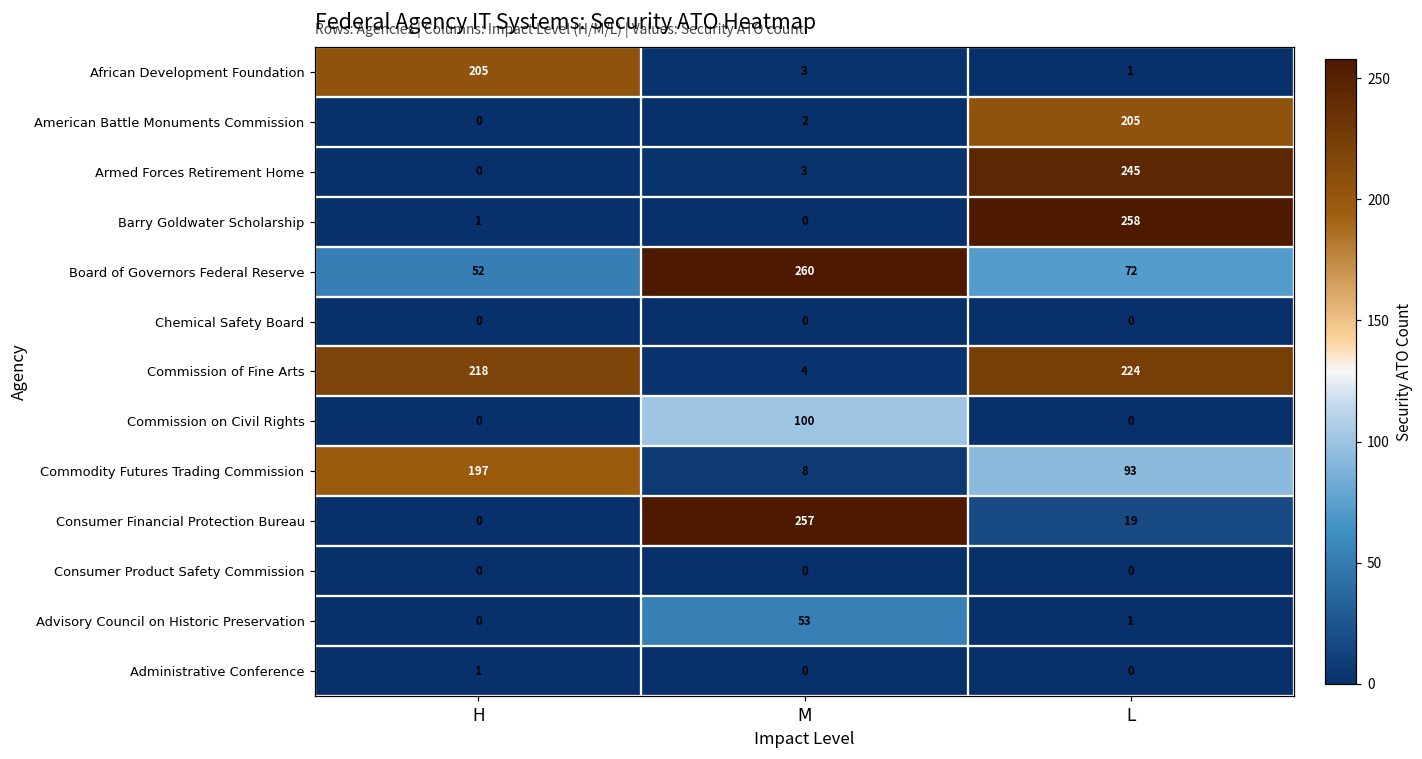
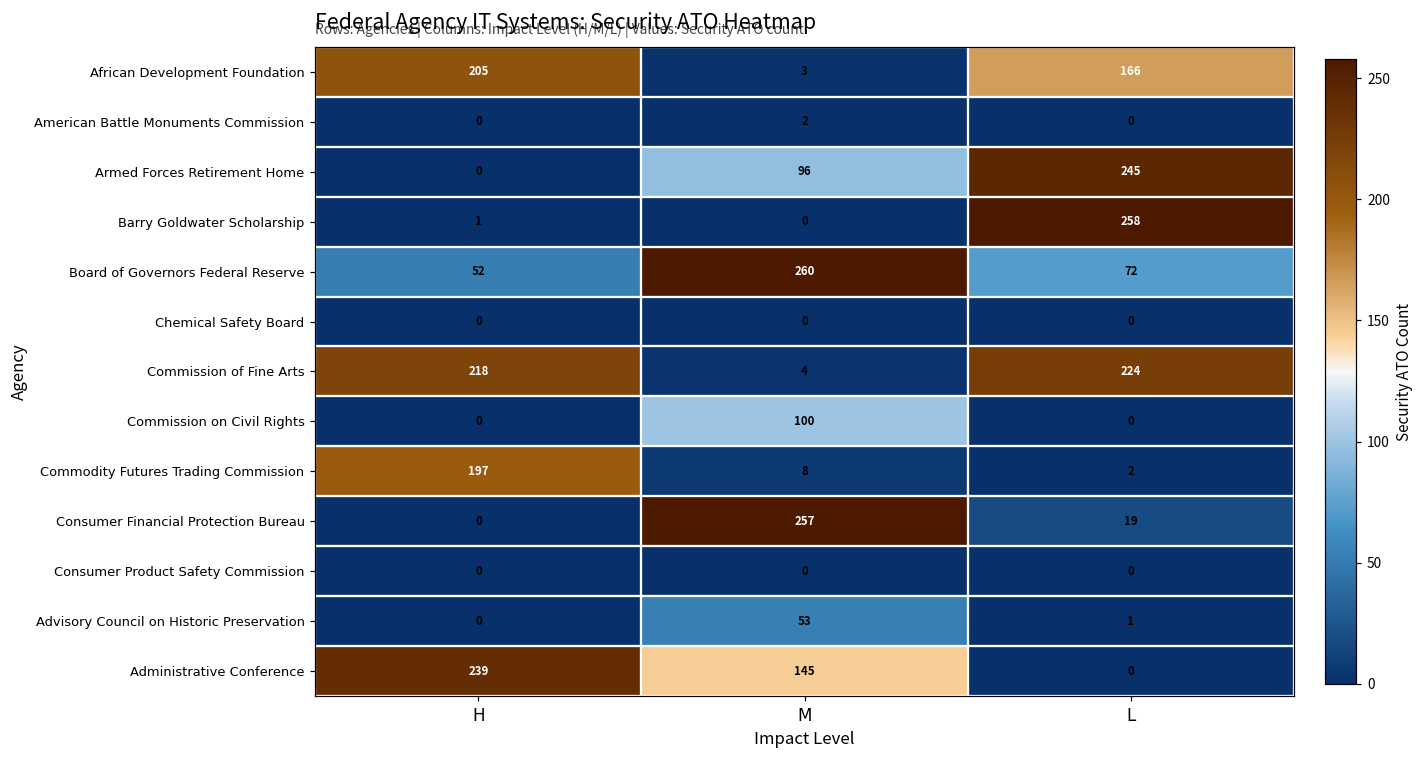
African Development Foundation, L: 1 -> 166
American Battle Monuments Commission, L: 205 -> 0
Armed Forces Retirement Home, M: 3 -> 96
Commodity Futures Trading Commission, L: 93 -> 2
Administrative Conference, H: 1 -> 239
Administrative Conference, M: 0 -> 145
